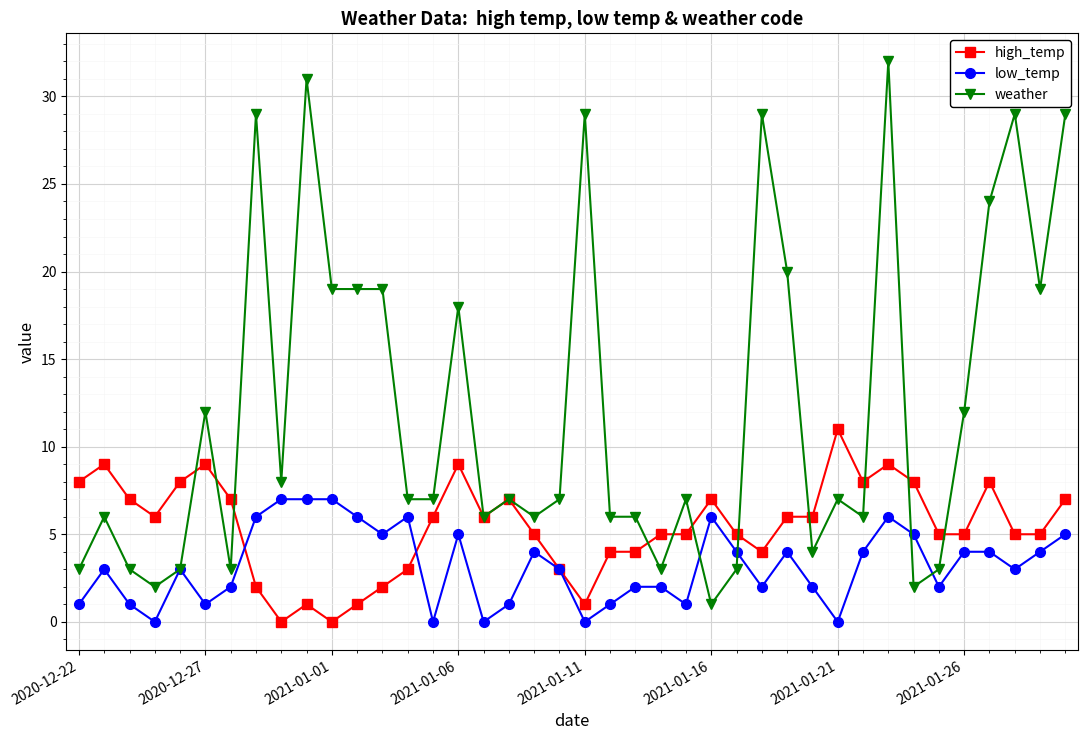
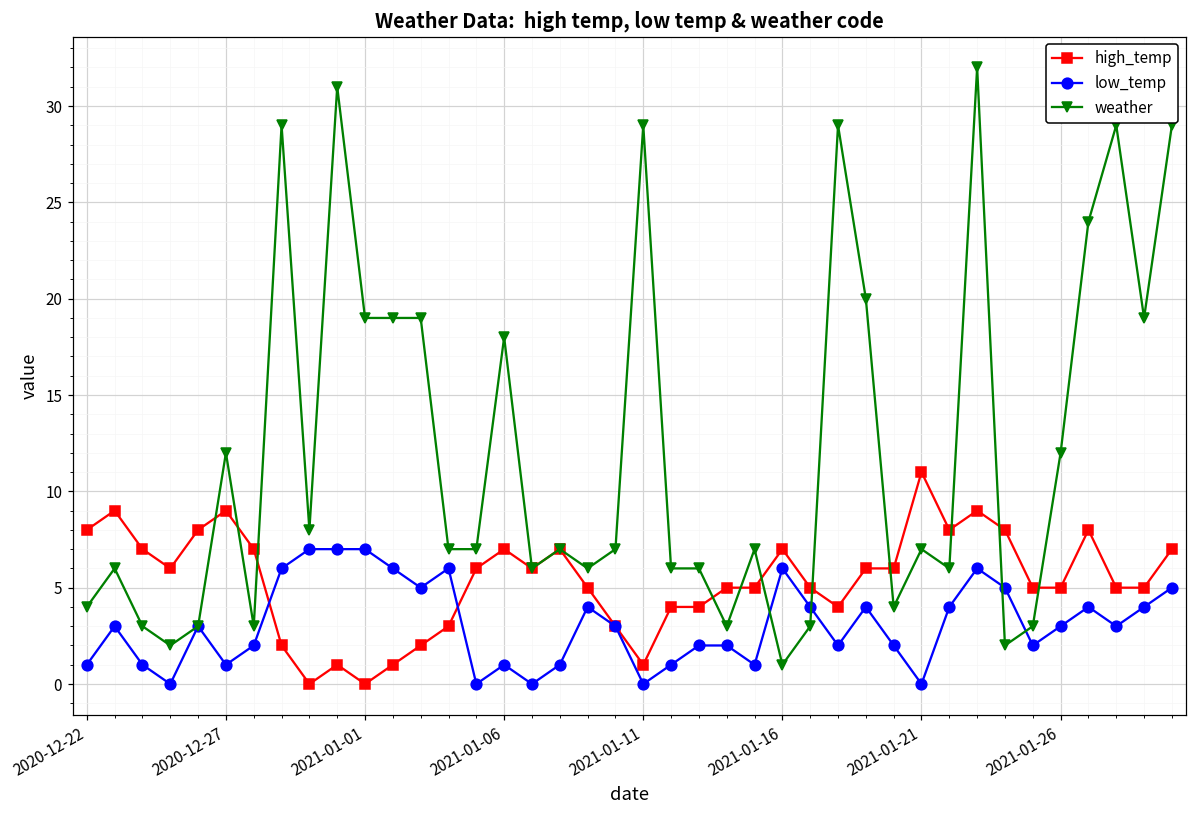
weather, 2020-12-22: 3 -> 4
high_temp, 2021-01-06: 9 -> 7
low_temp, 2021-01-06: 5 -> 1
low_temp, 2021-01-26: 4 -> 3
